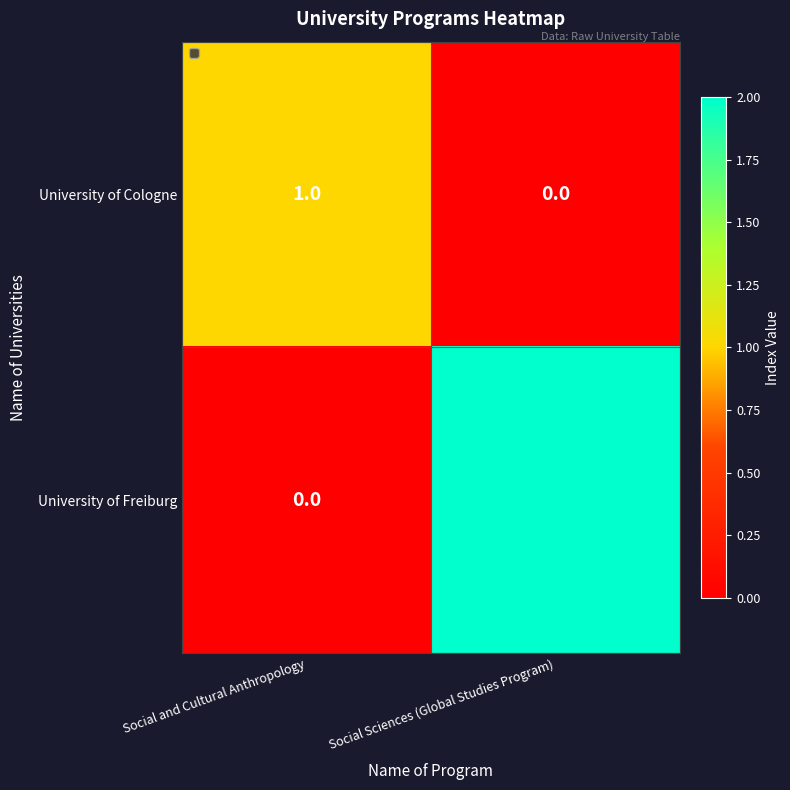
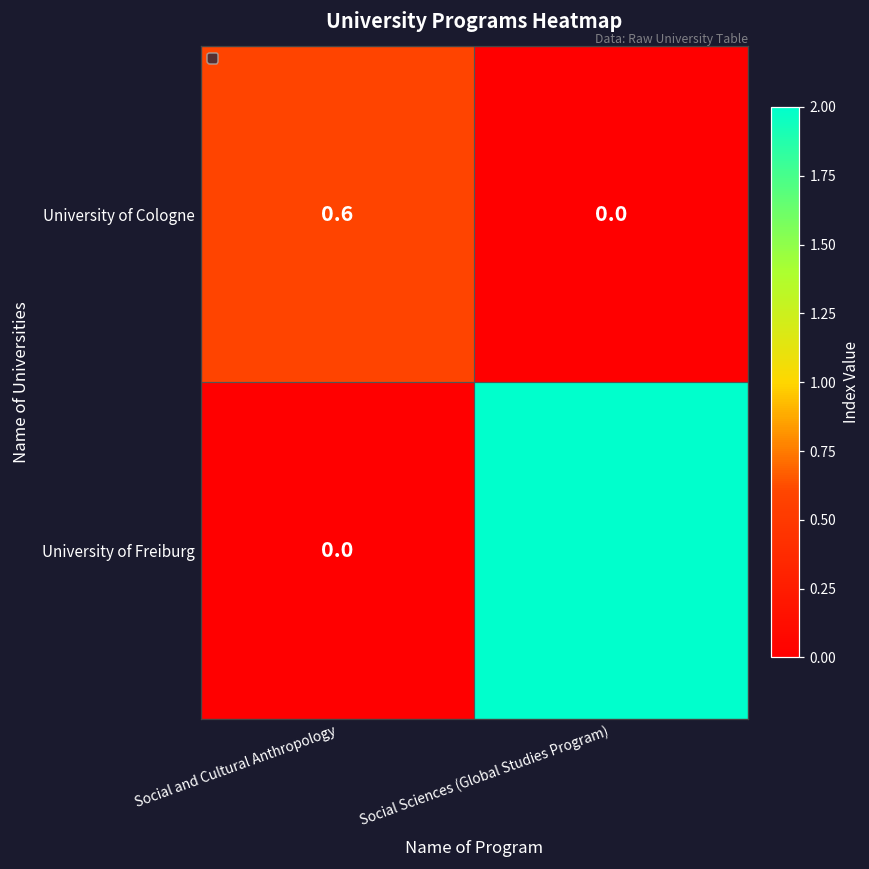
University of Cologne, Social and Cultural Anthropology: 1.0 -> 0.6
